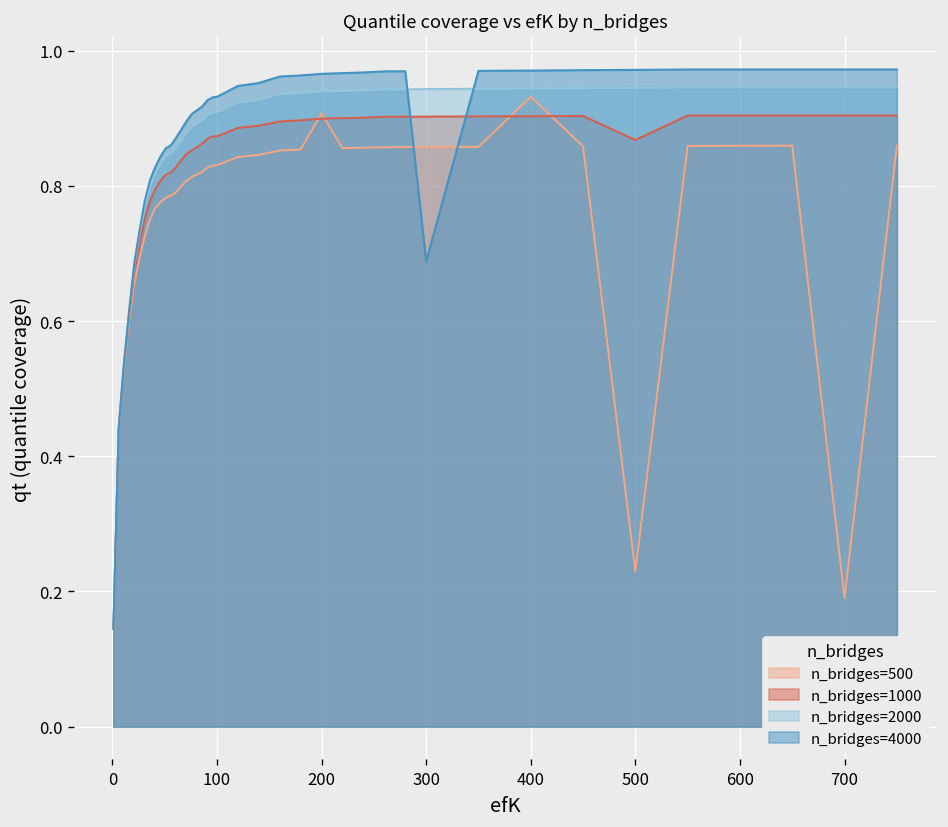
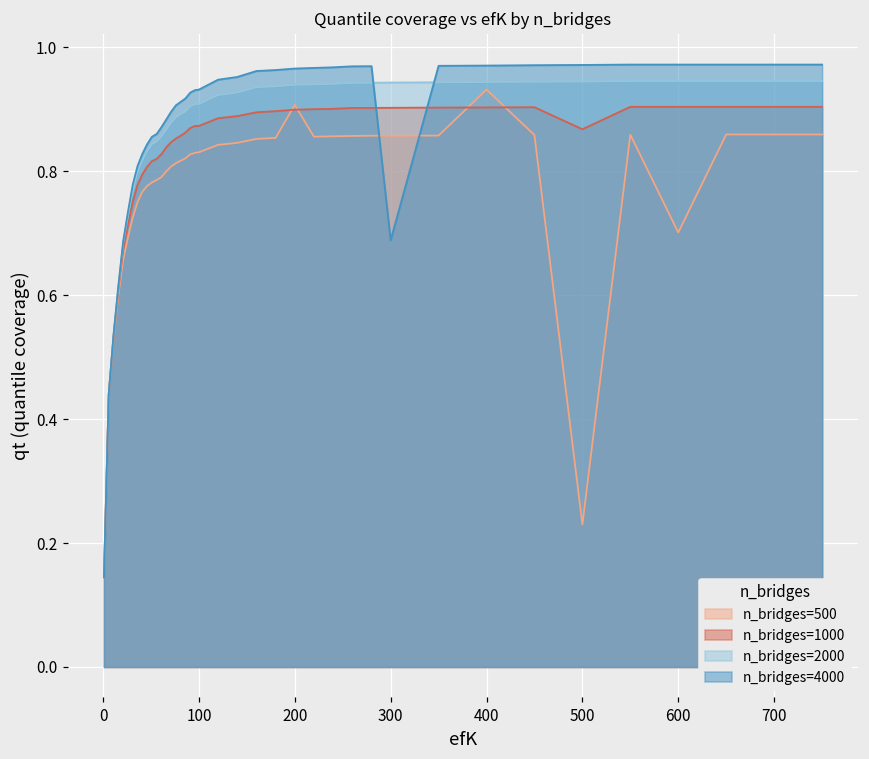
n_bridges=500, 600: 0.86 -> 0.70
n_bridges=500, 700: 0.19 -> 0.86
